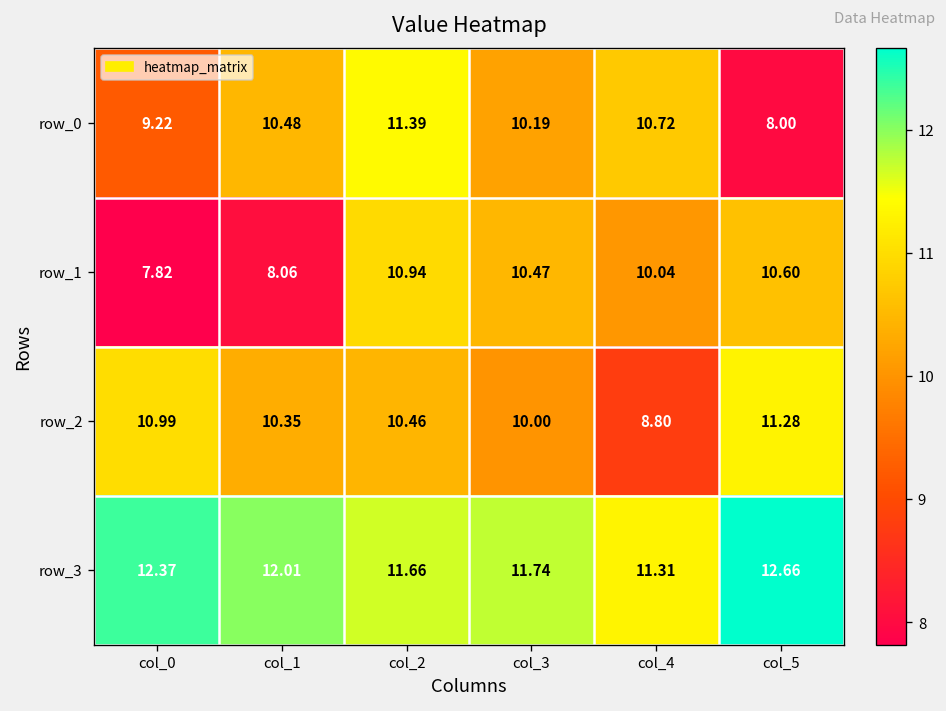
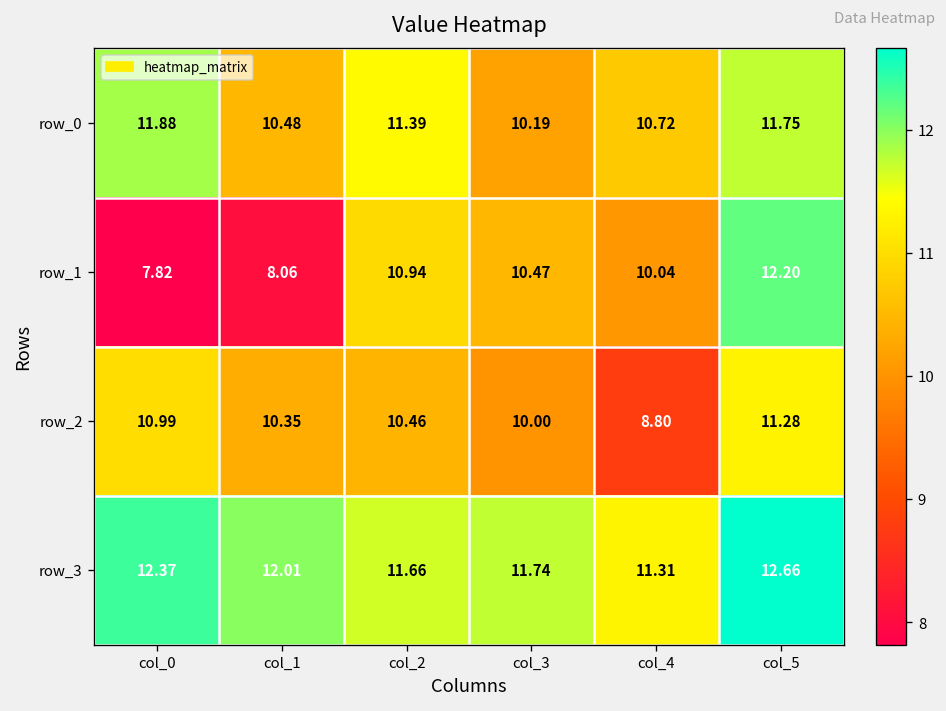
row_0, col_0: 9.22 -> 11.88
row_0, col_5: 8.00 -> 11.75
row_1, col_5: 10.60 -> 12.20
